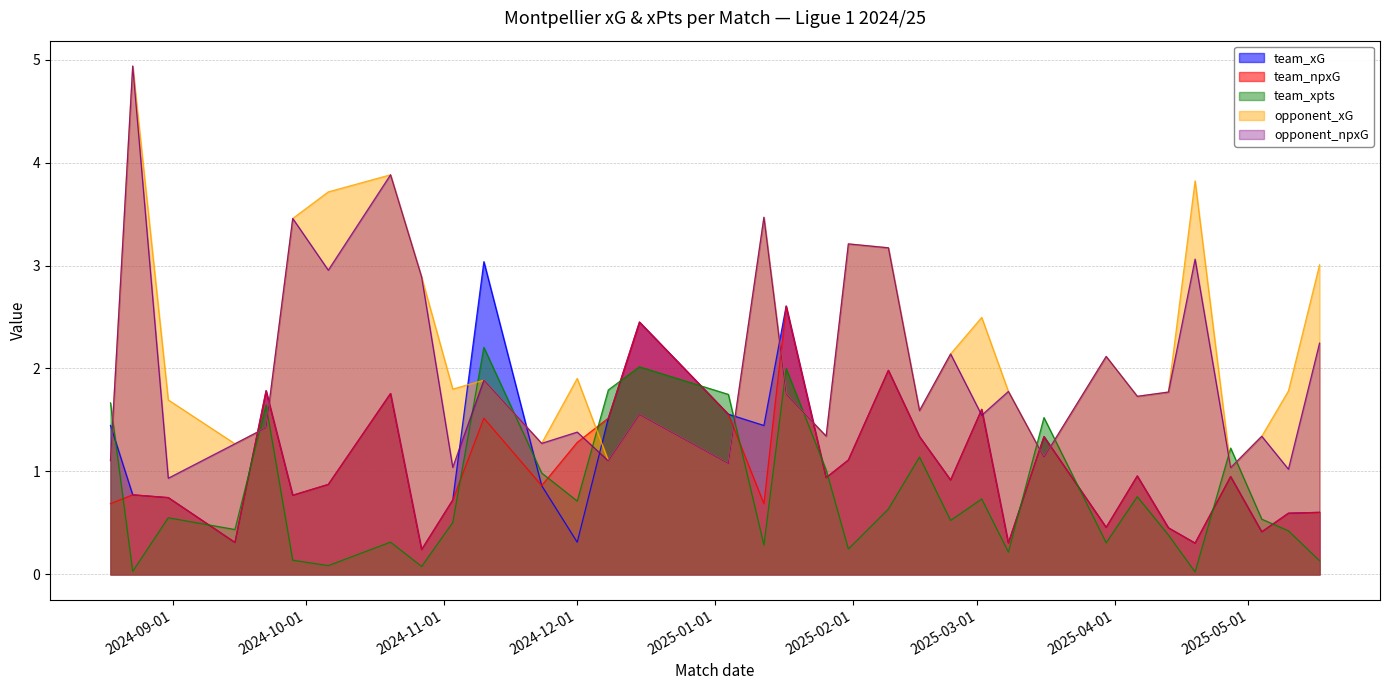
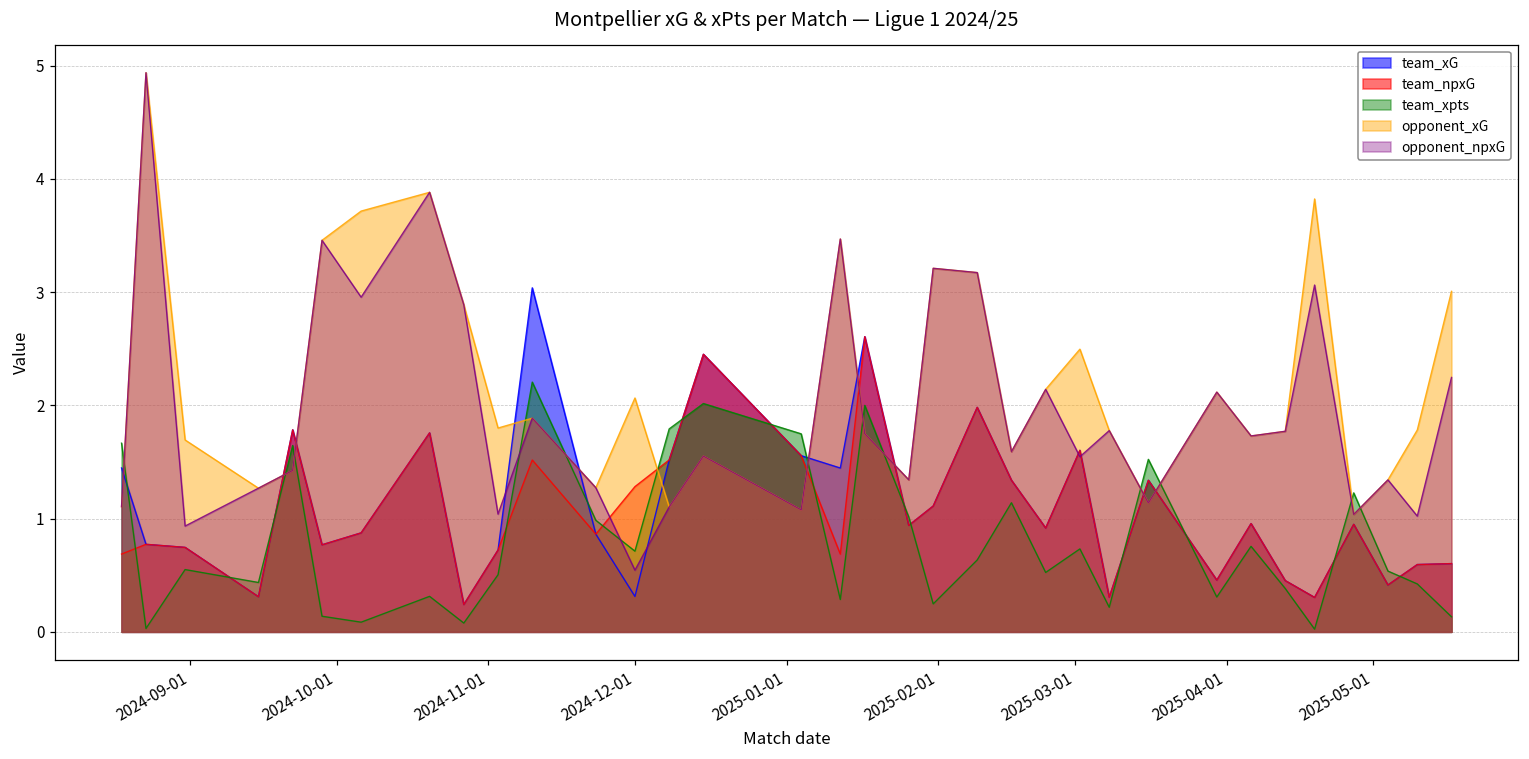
opponent_xG, 2024-12-01: 1.90 -> 2.06
opponent_npxG, 2024-12-01: 1.38 -> 0.54
